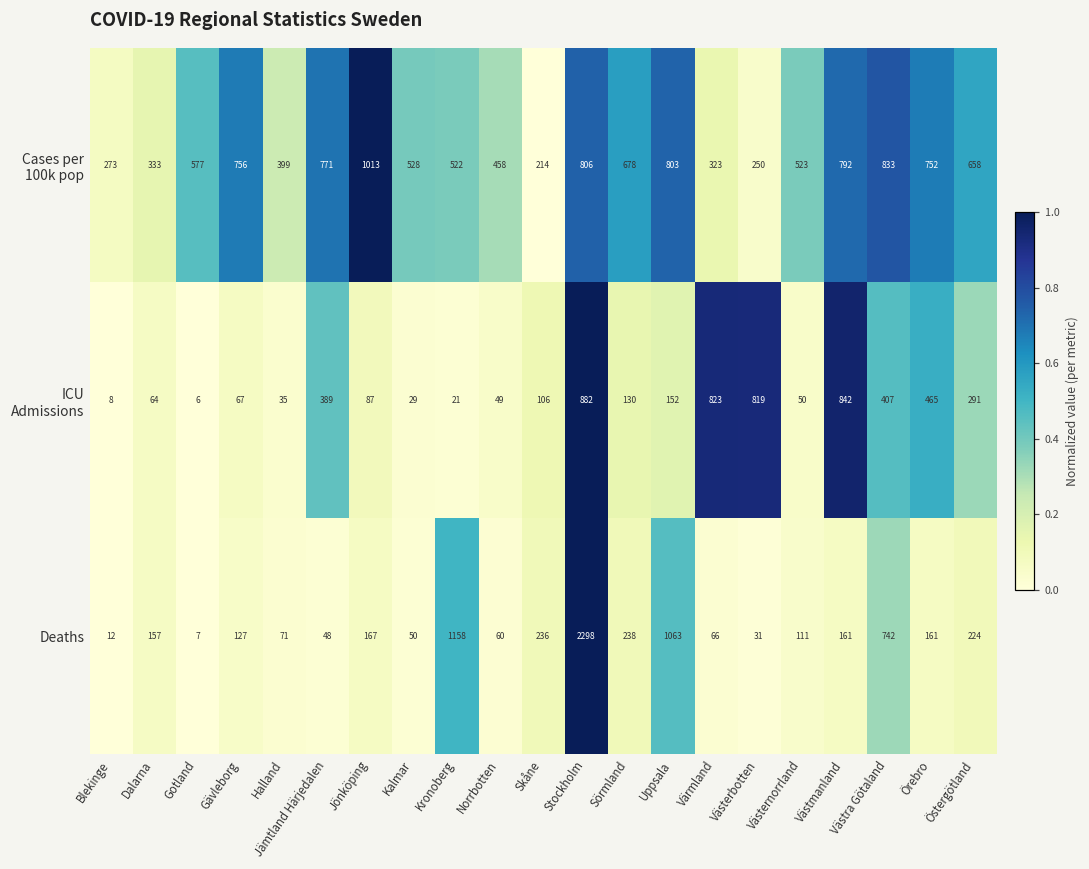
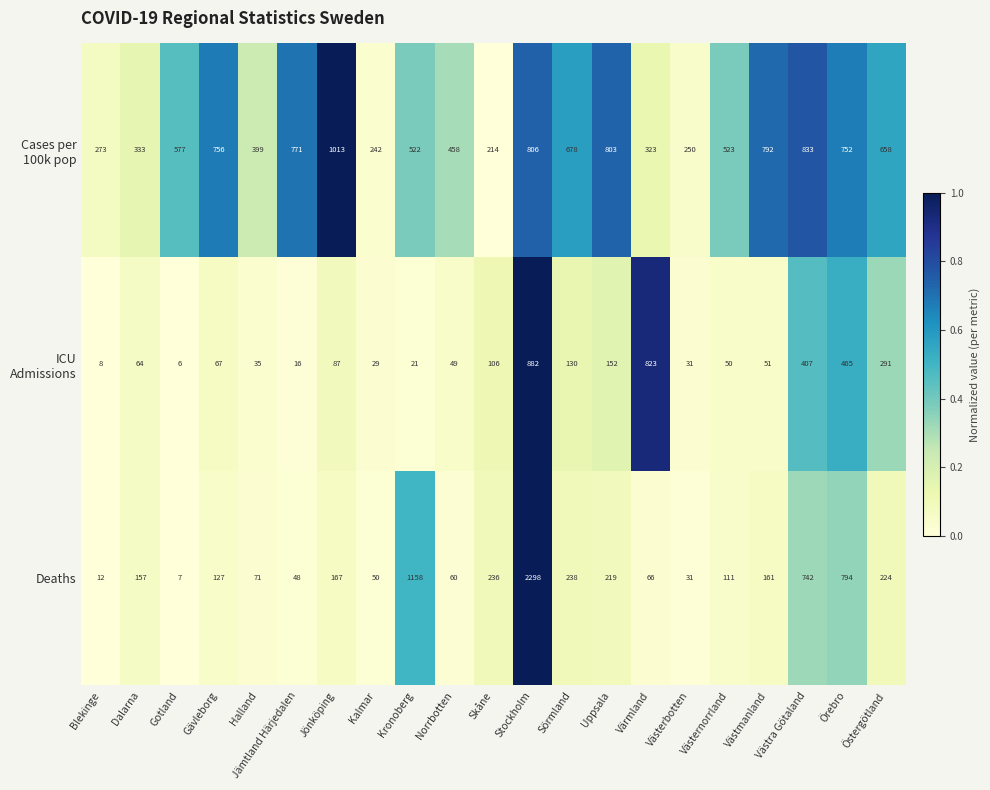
Cases per 100k pop, Kalmar: 528 -> 242
ICU Admissions, Jämtland Härjedalen: 389 -> 16
ICU Admissions, Västerbotten: 819 -> 31
ICU Admissions, Västmanland: 842 -> 51
Deaths, Uppsala: 1063 -> 219
Deaths, Örebro: 161 -> 794
